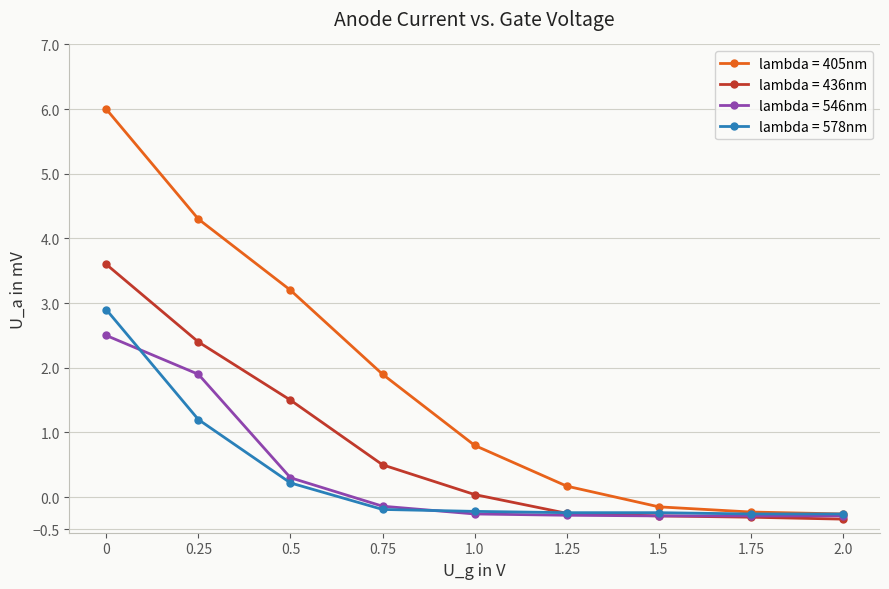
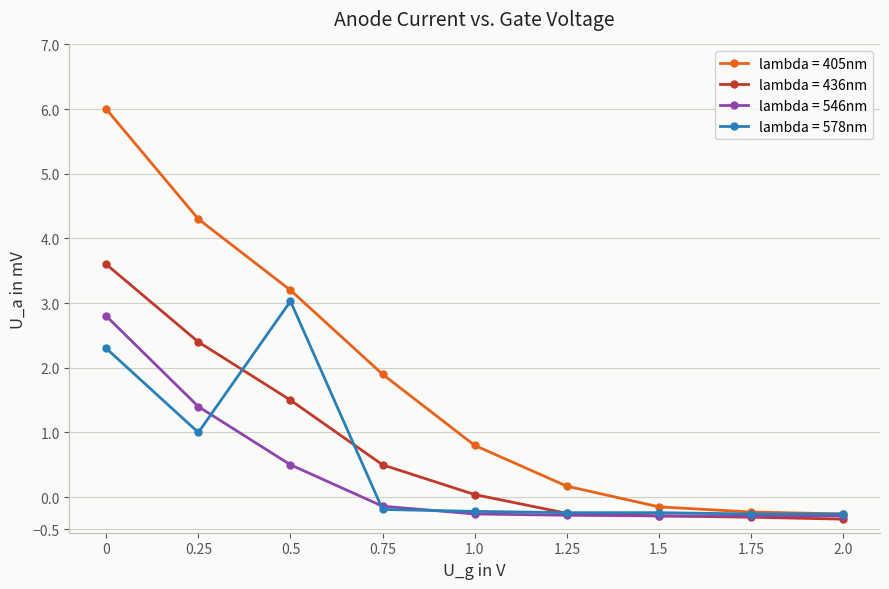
lambda = 546nm, 0: 2.5 -> 2.8
lambda = 578nm, 0: 2.9 -> 2.3
lambda = 546nm, 0.25: 1.9 -> 1.4
lambda = 578nm, 0.25: 1.2 -> 1.0
lambda = 546nm, 0.5: 0.3 -> 0.5
lambda = 578nm, 0.5: 0.2 -> 3.0
